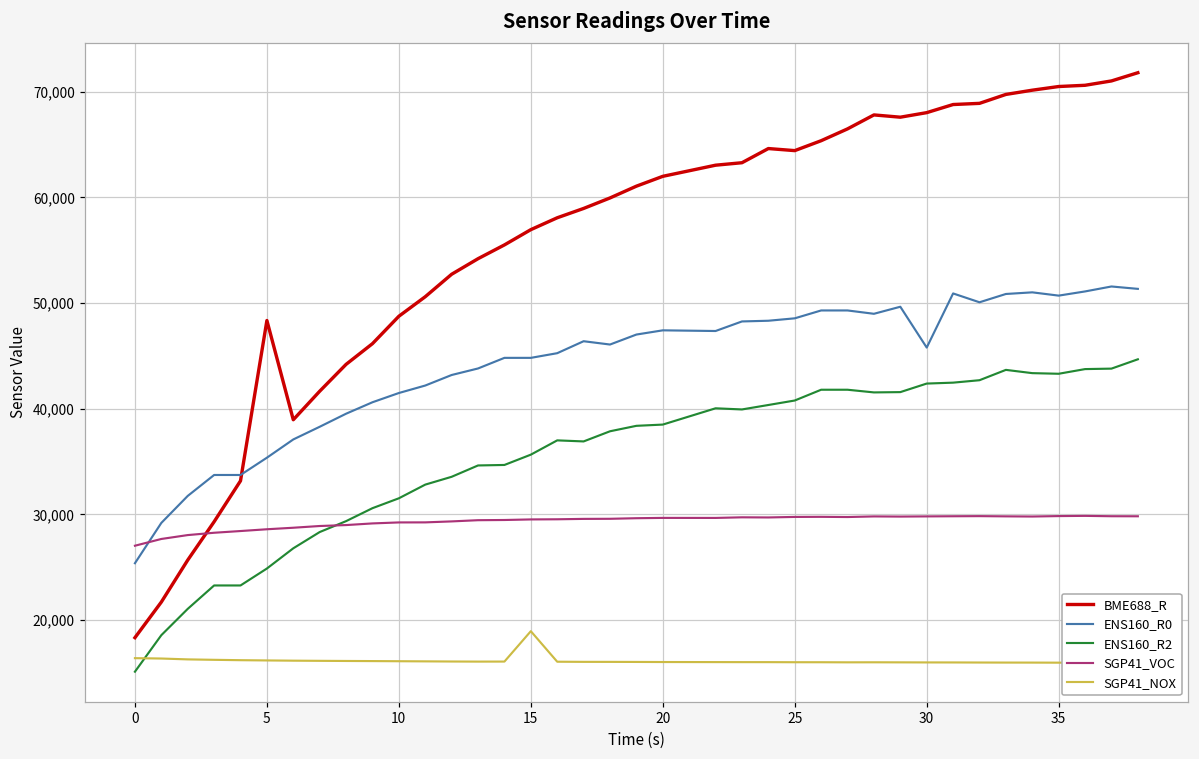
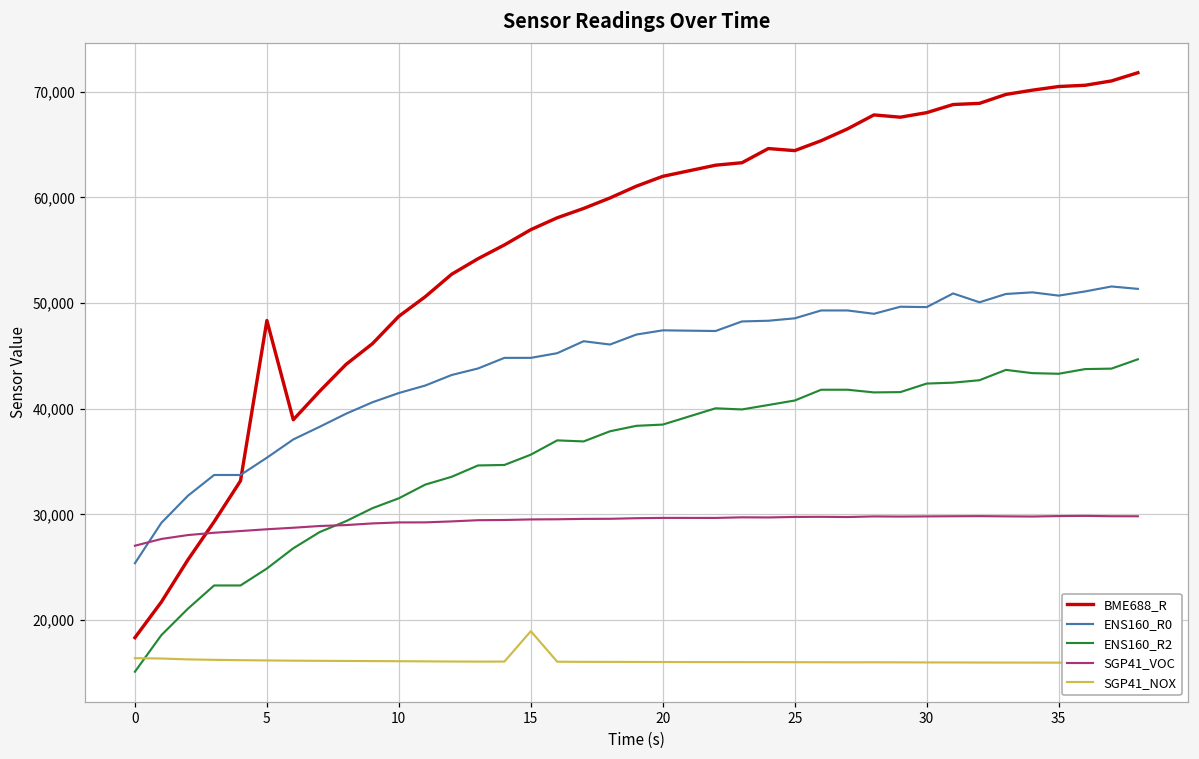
ENS160_R0, 30: 46,000 -> 50,000
